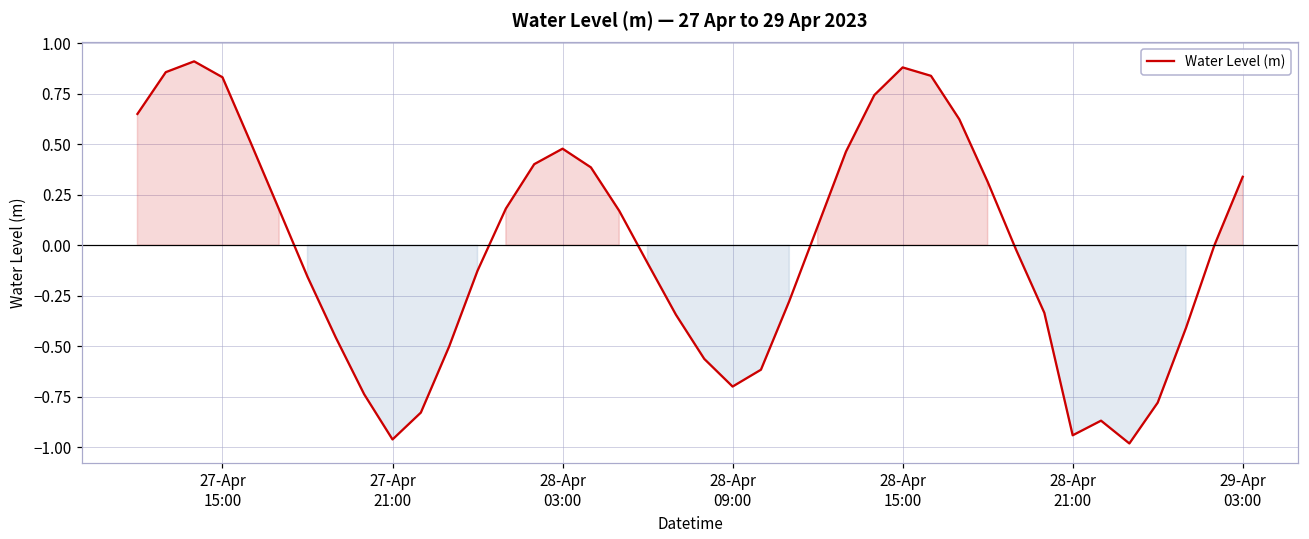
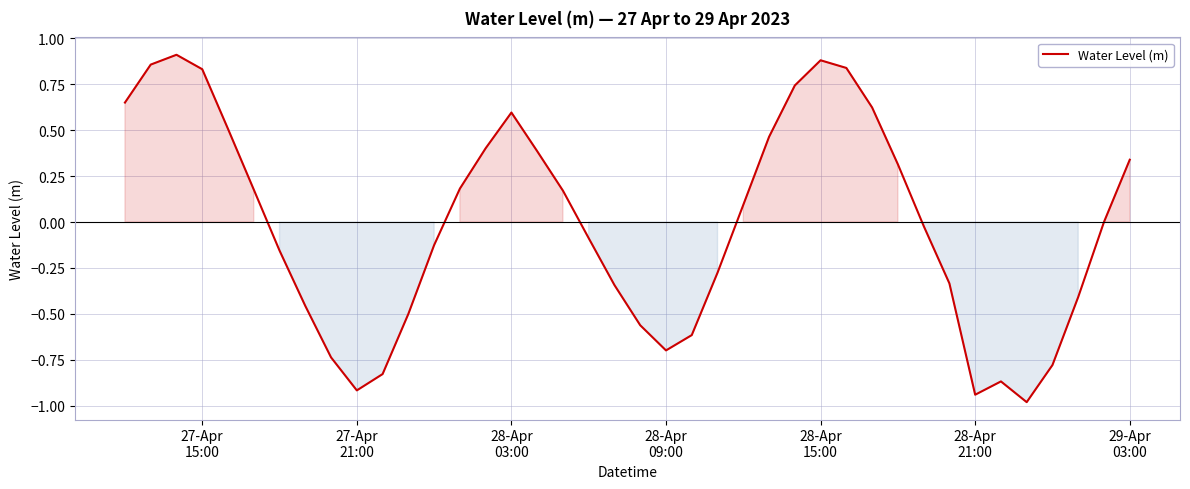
27-Apr 21:00: -0.96 -> -0.92
28-Apr 03:00: 0.48 -> 0.60
